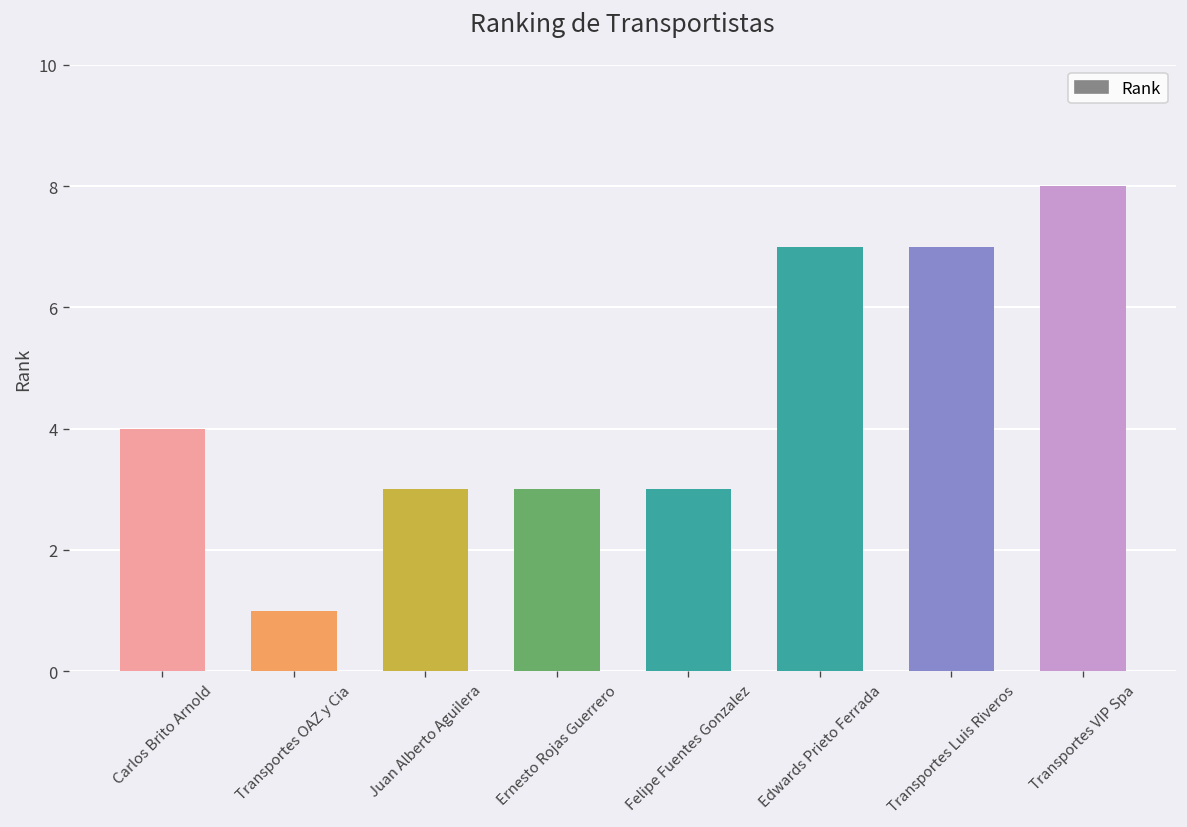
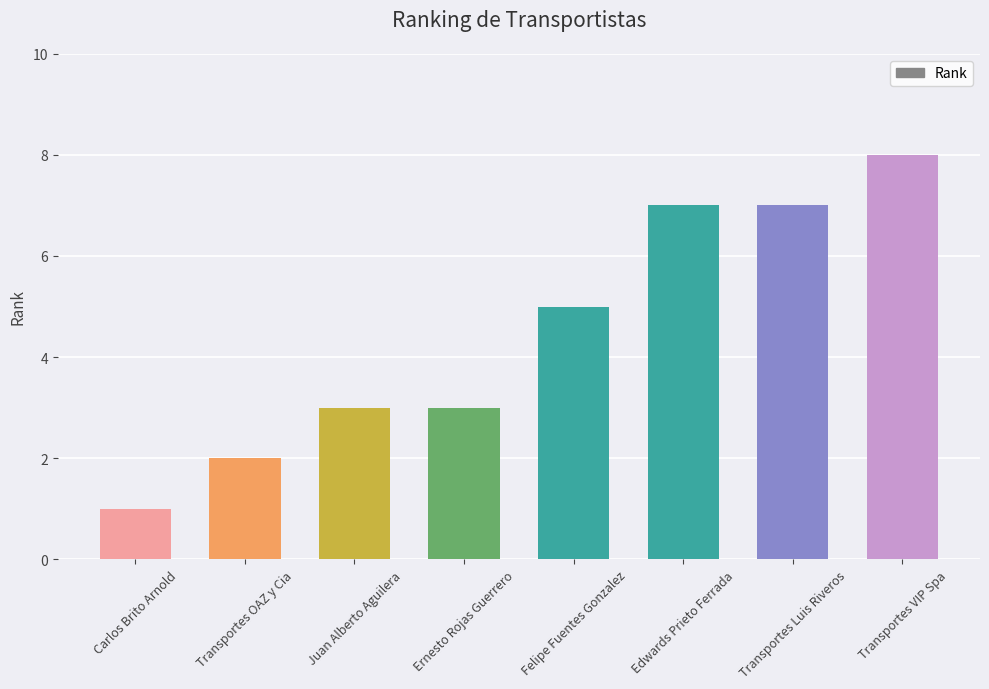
Carlos Brito Arnold: 4 -> 1
Transportes OAZ y Cia: 1 -> 2
Felipe Fuentes Gonzalez: 3 -> 5
